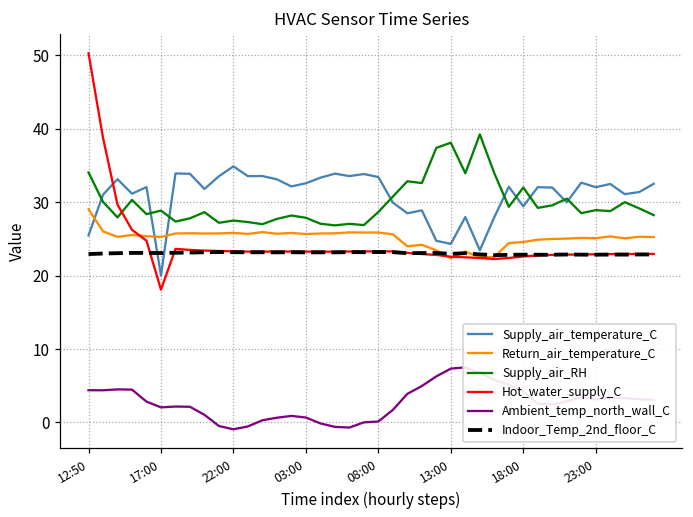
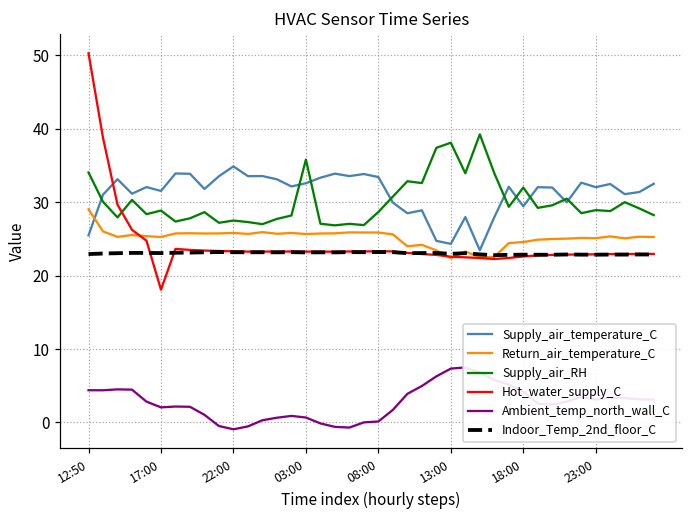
Supply_air_temperature_C, 17:00: 20 -> 32
Supply_air_RH, 03:00: 28 -> 36
